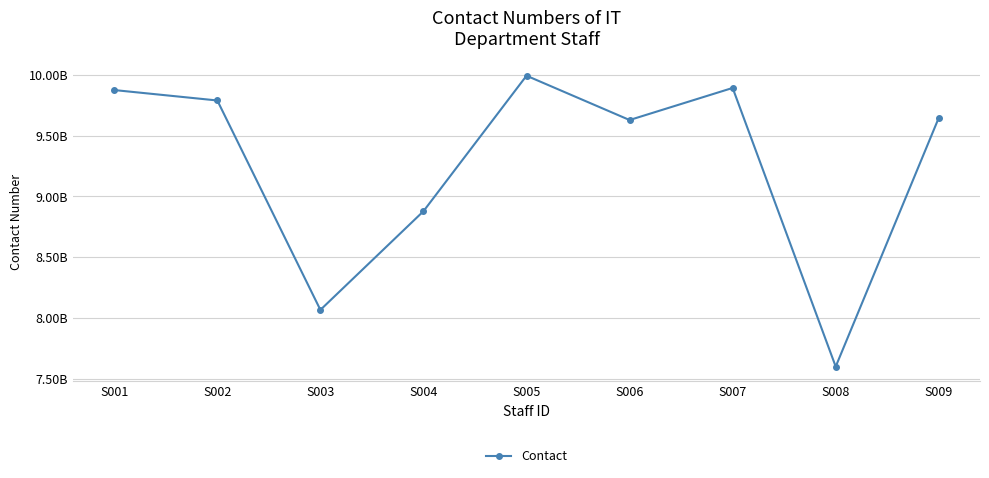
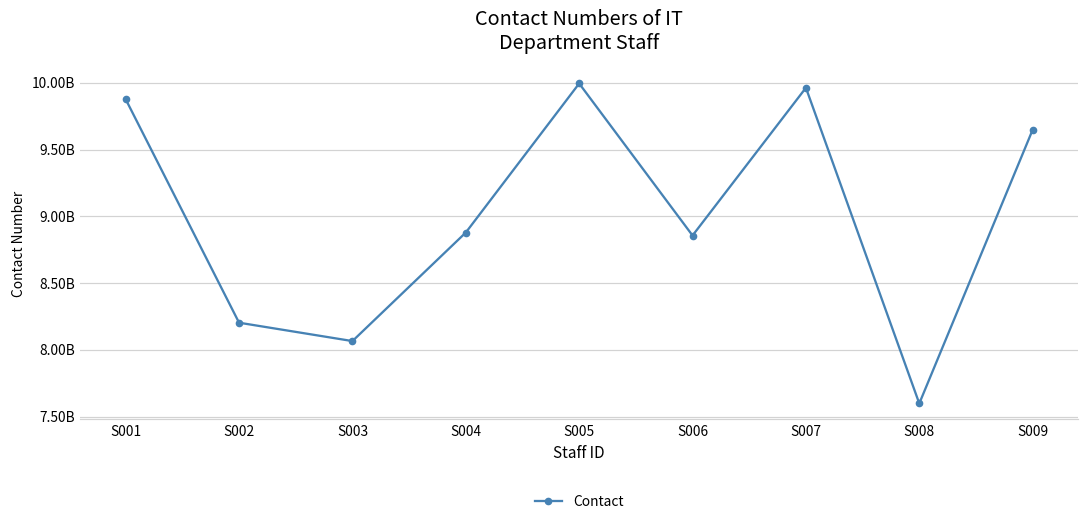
S002: 9790000000 -> 8200000000
S006: 9630000000 -> 8860000000
S007: 9890000000 -> 9960000000
